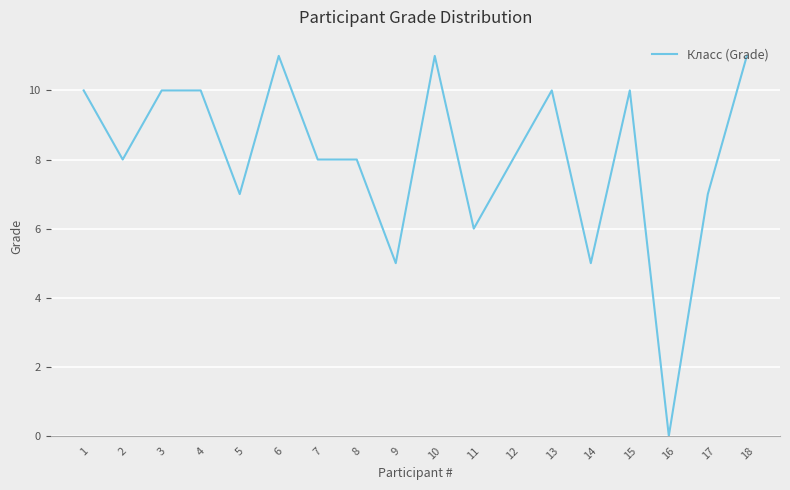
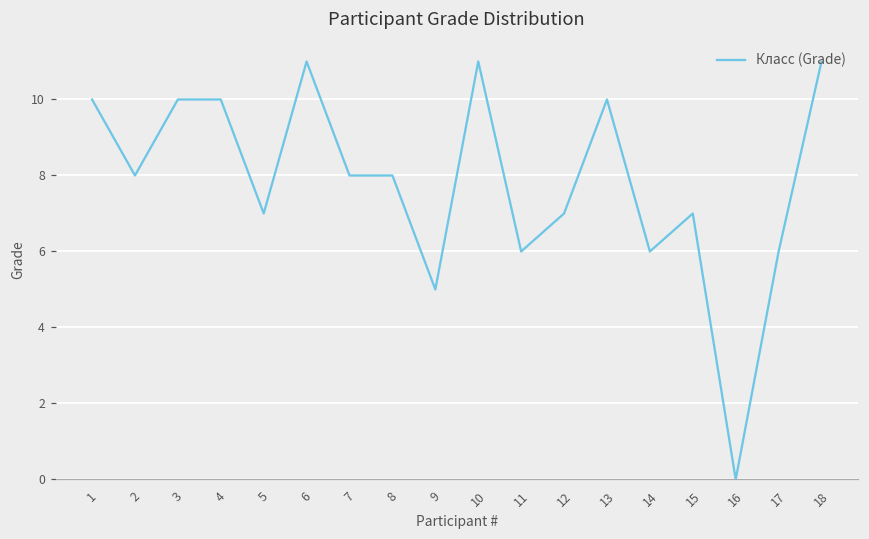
12: 8 -> 7
14: 5 -> 6
15: 10 -> 7
17: 7 -> 6
